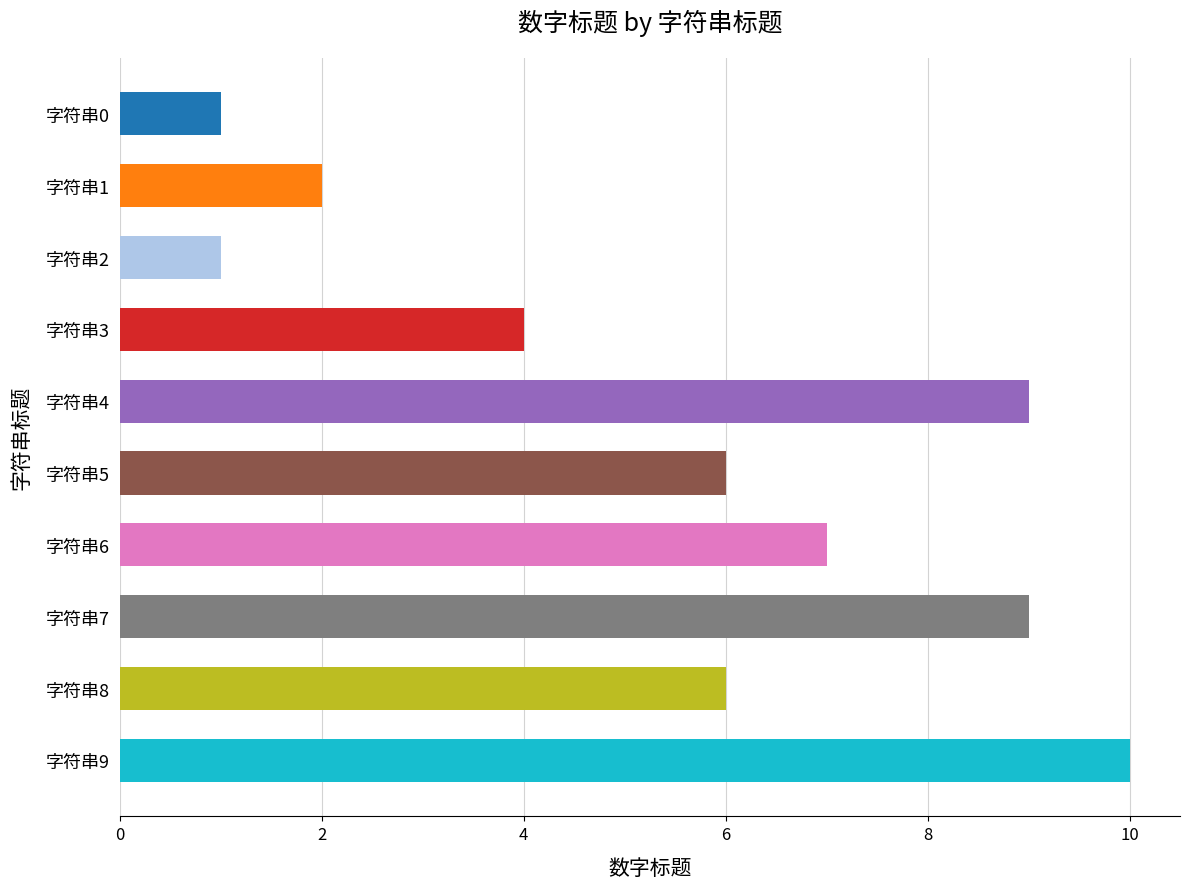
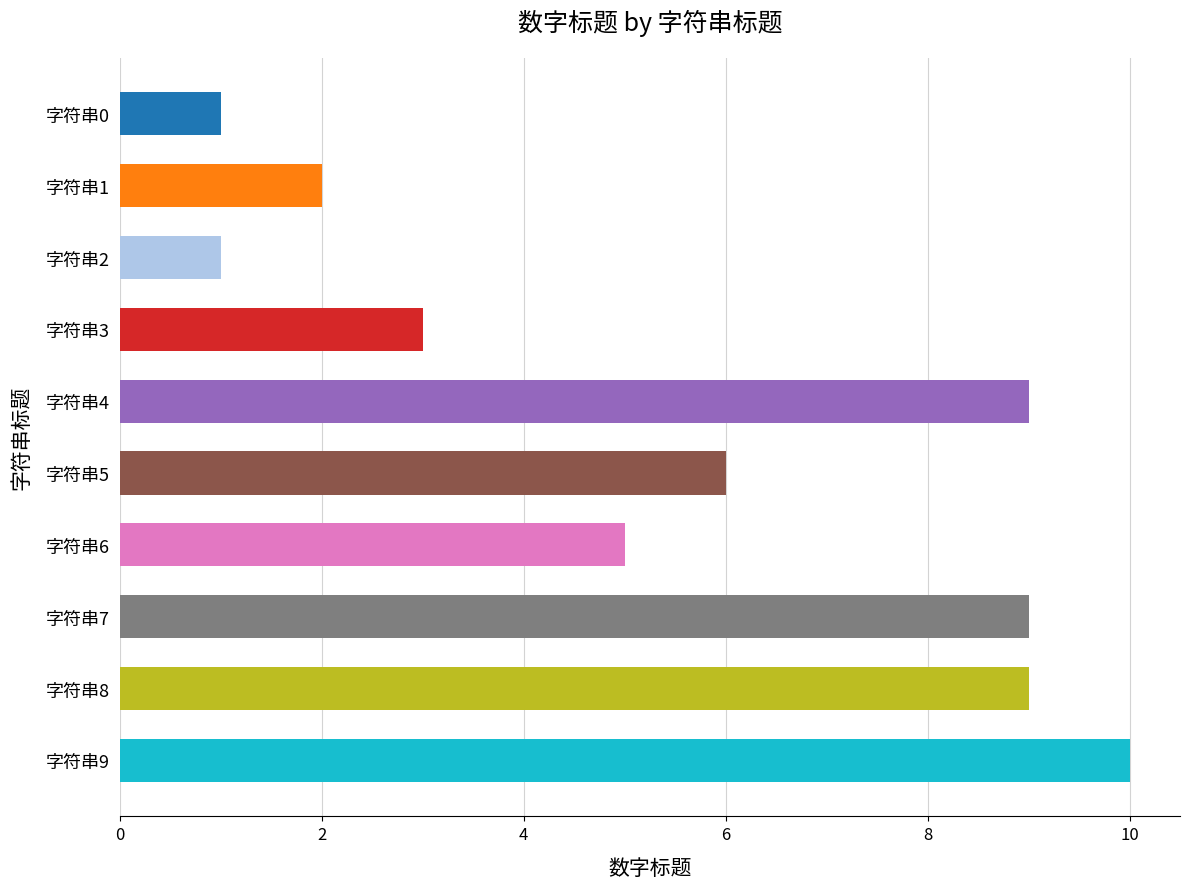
字符串3: 4 -> 3
字符串6: 7 -> 5
字符串8: 6 -> 9
